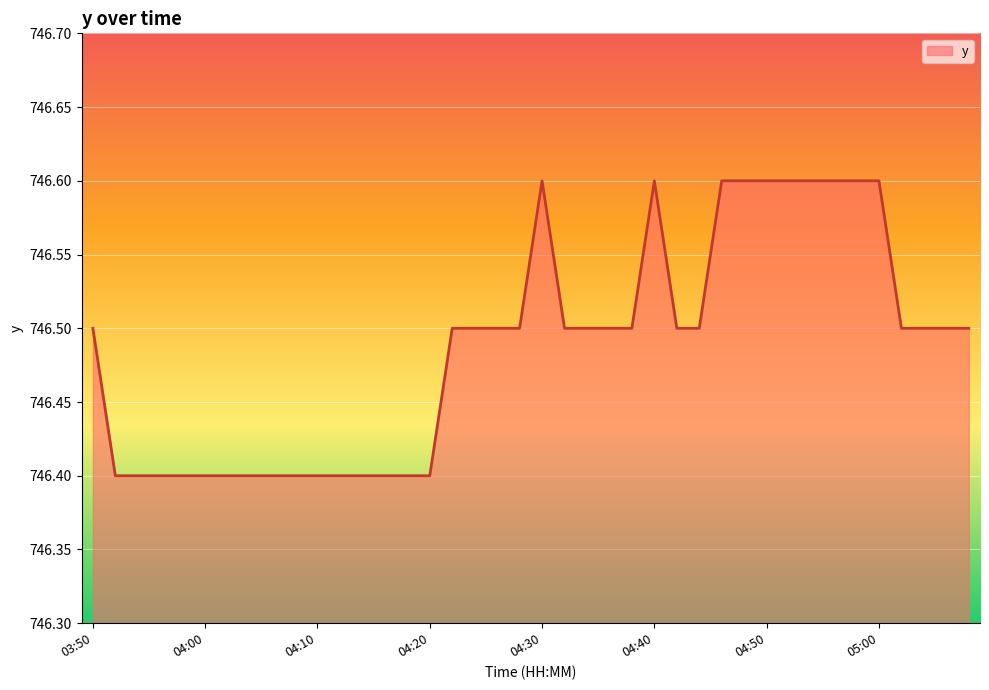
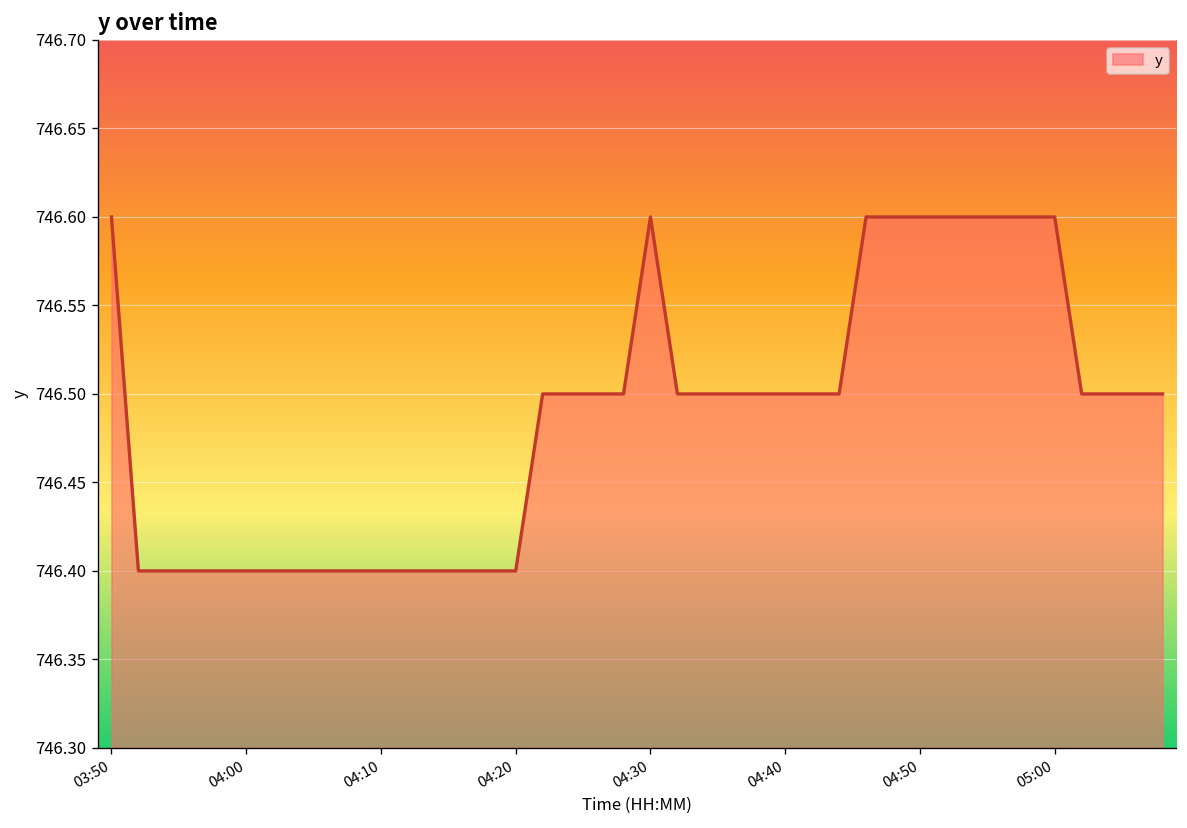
03:50: 746.5 -> 746.6
04:40: 746.6 -> 746.5
